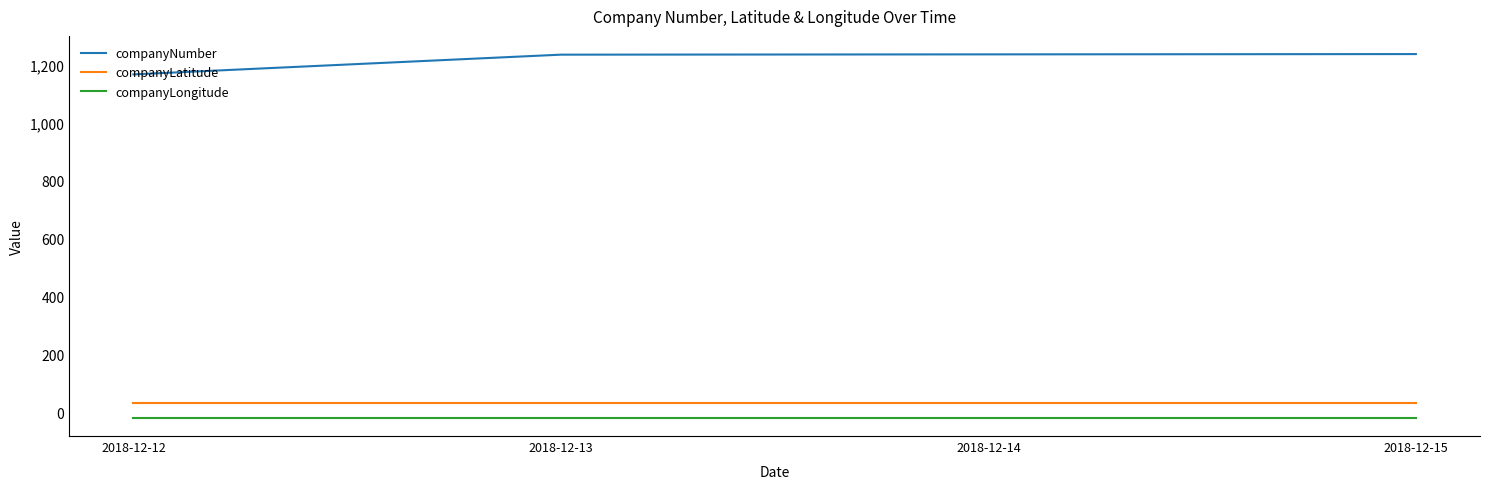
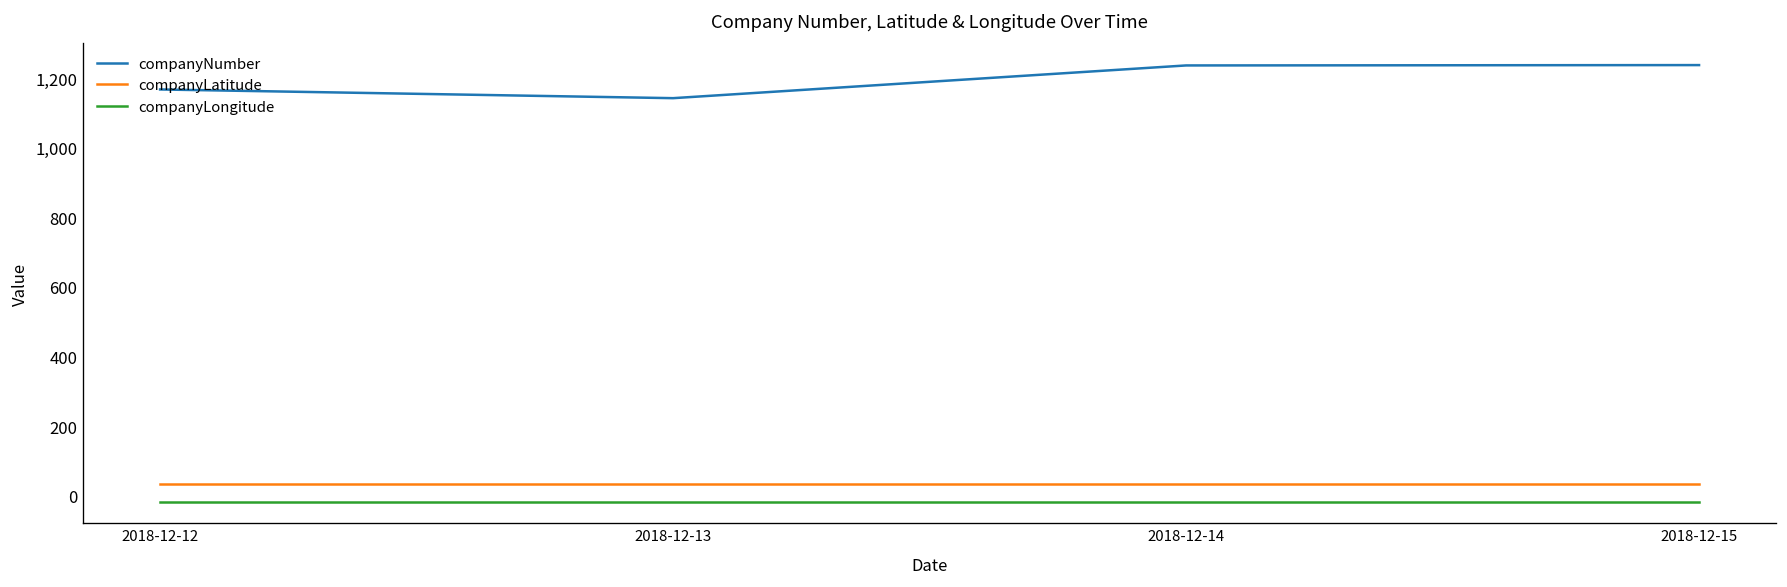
companyNumber, 2018-12-13: 1,240 -> 1,140
